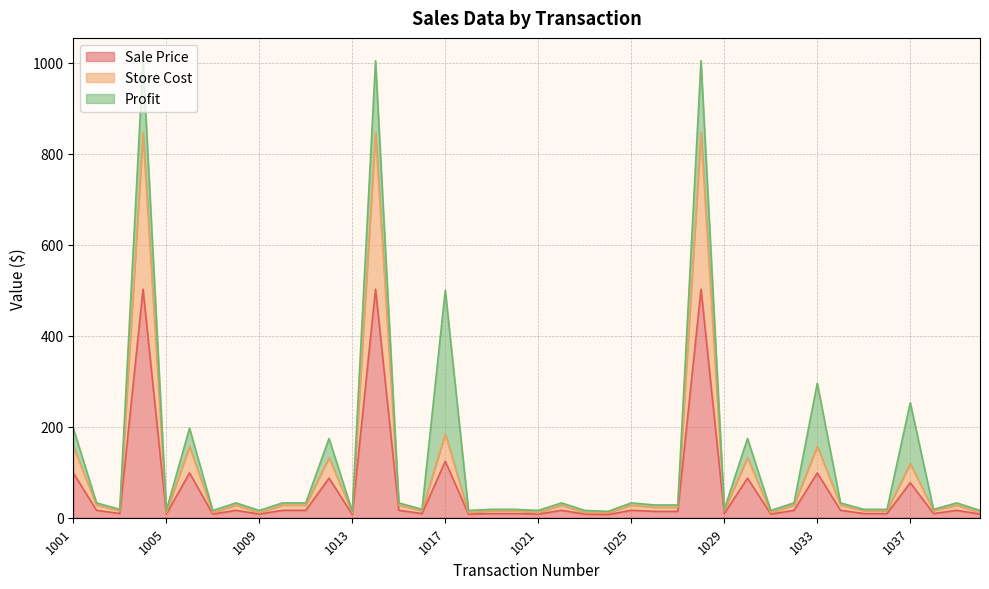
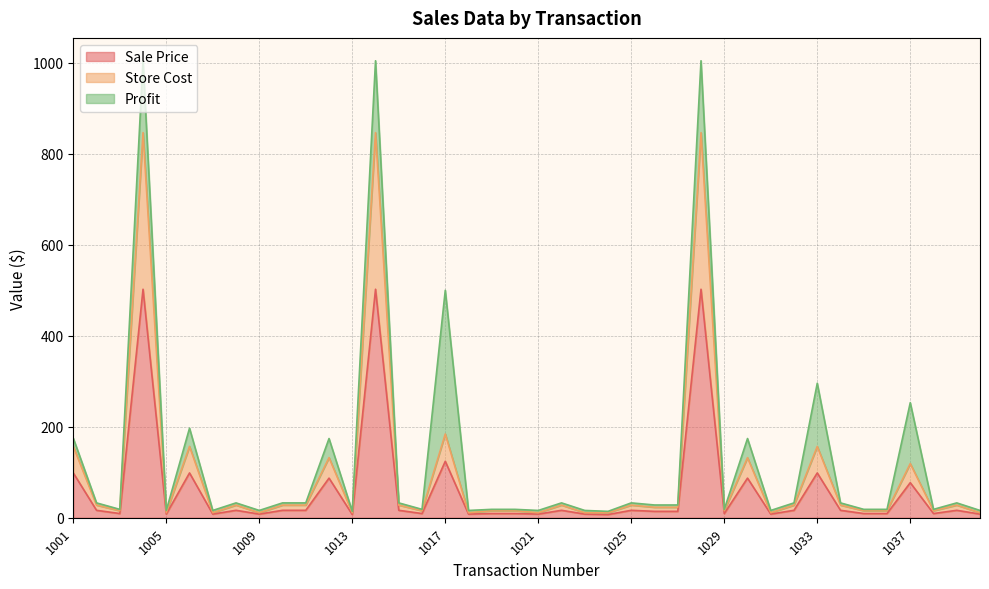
Profit, 1001: 40 -> 20
